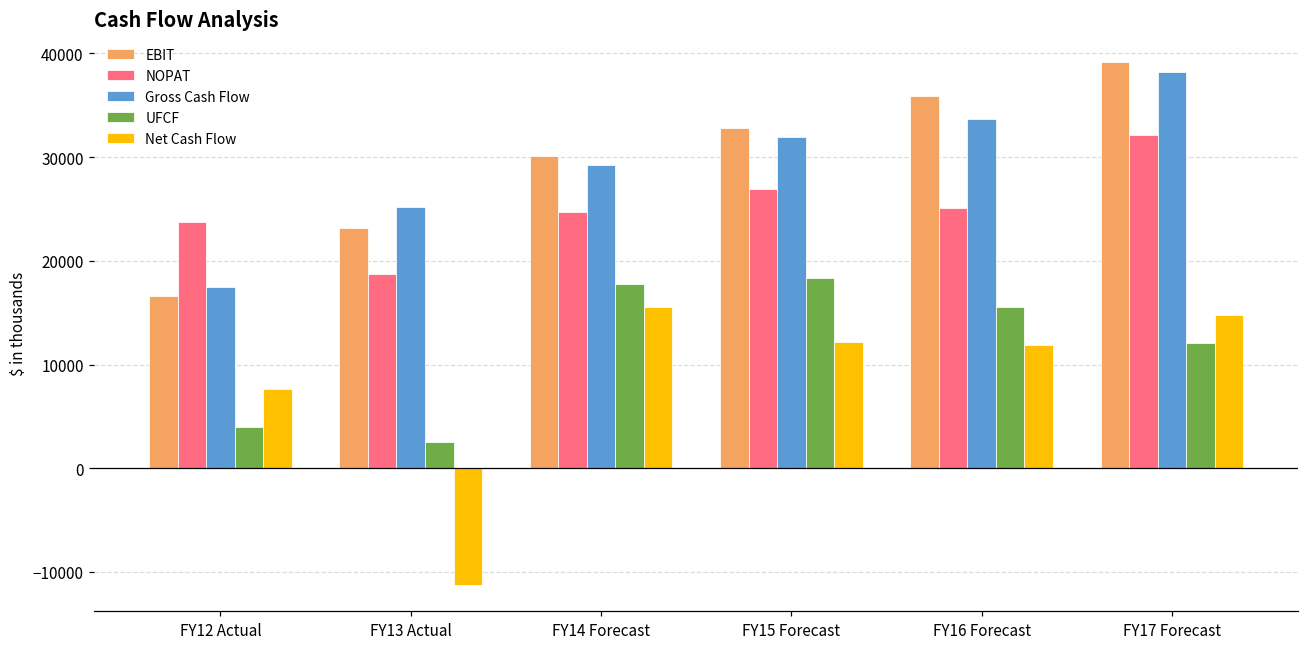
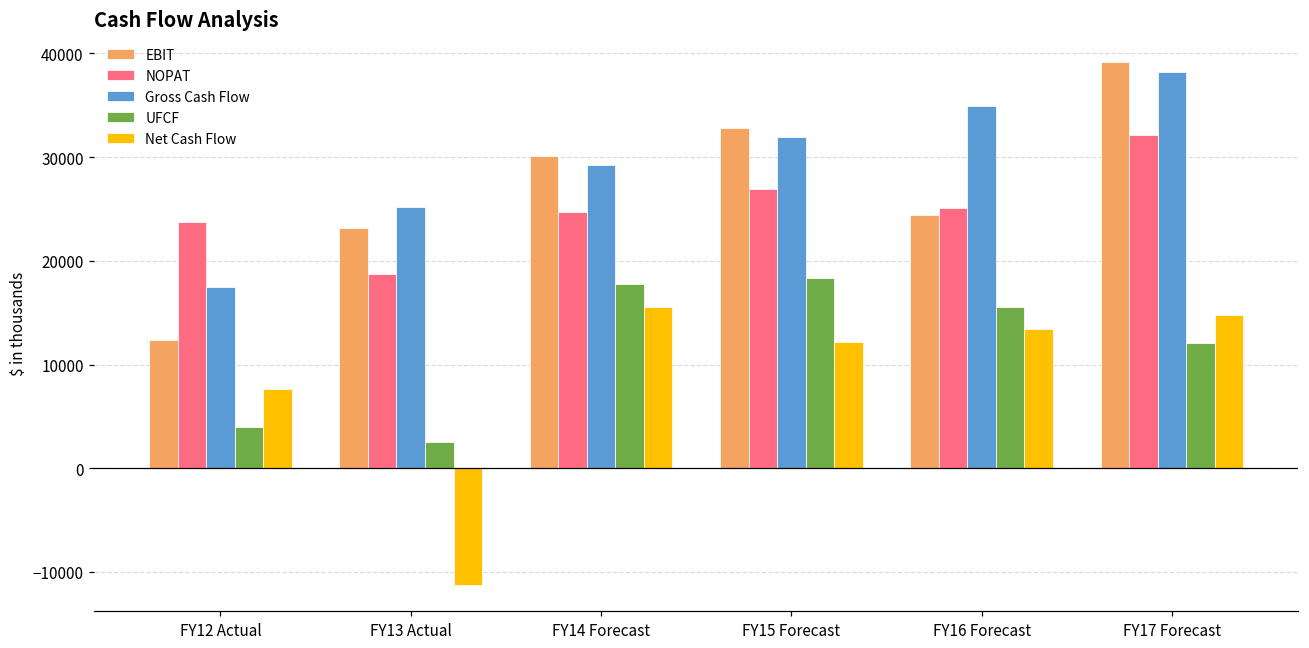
EBIT, FY12 Actual: 17000 -> 12000
EBIT, FY16 Forecast: 36000 -> 24000
Gross Cash Flow, FY16 Forecast: 34000 -> 35000
Net Cash Flow, FY16 Forecast: 12000 -> 13000
